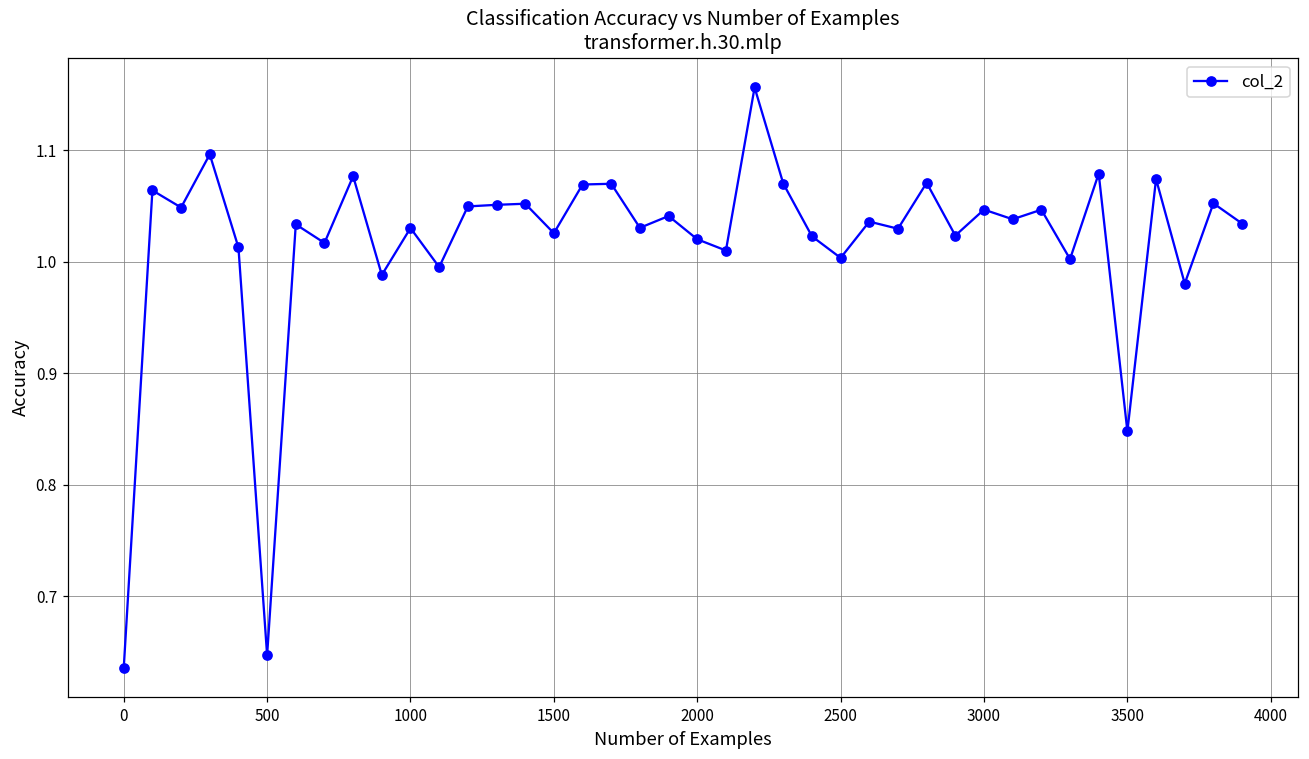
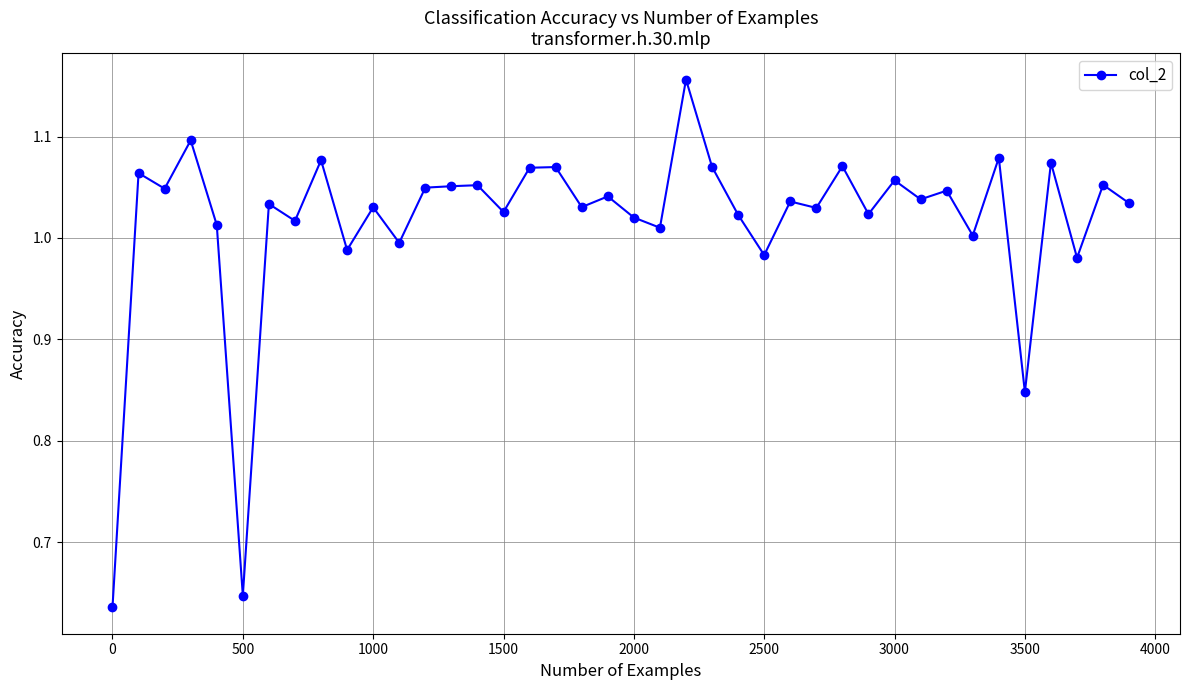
2500: 1.003 -> 0.983
3000: 1.047 -> 1.057
